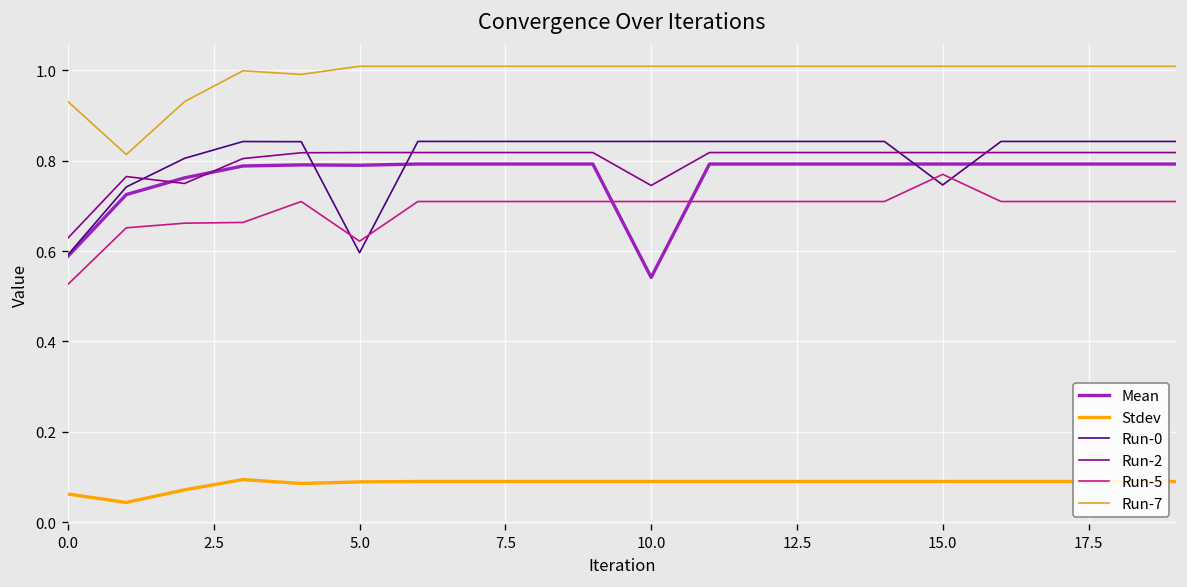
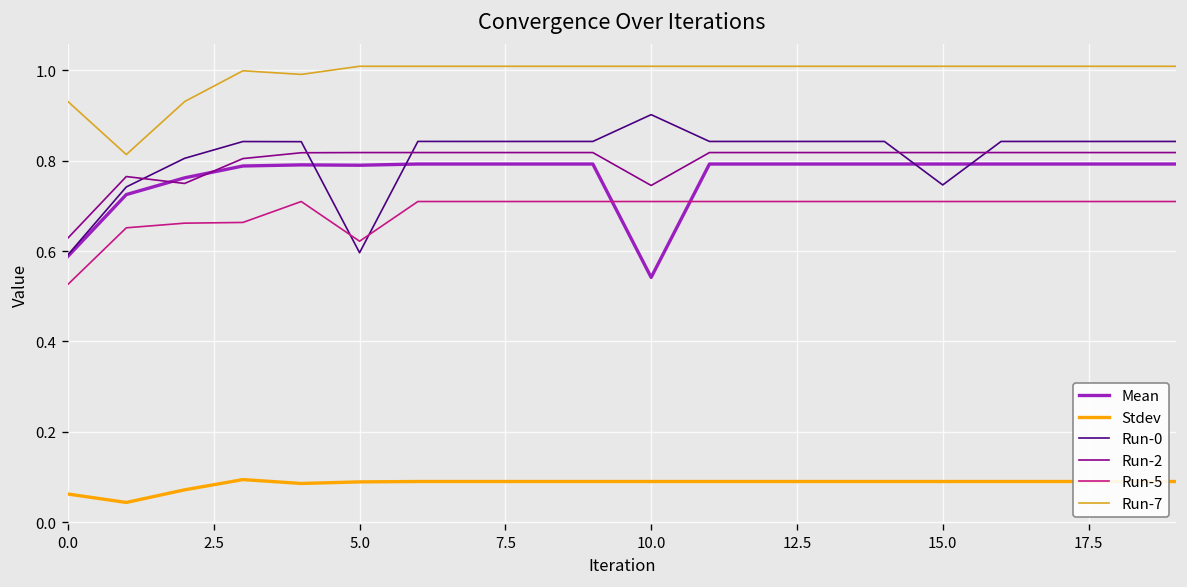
Run-0, 10.0: 0.84 -> 0.90
Run-5, 15.0: 0.77 -> 0.71
